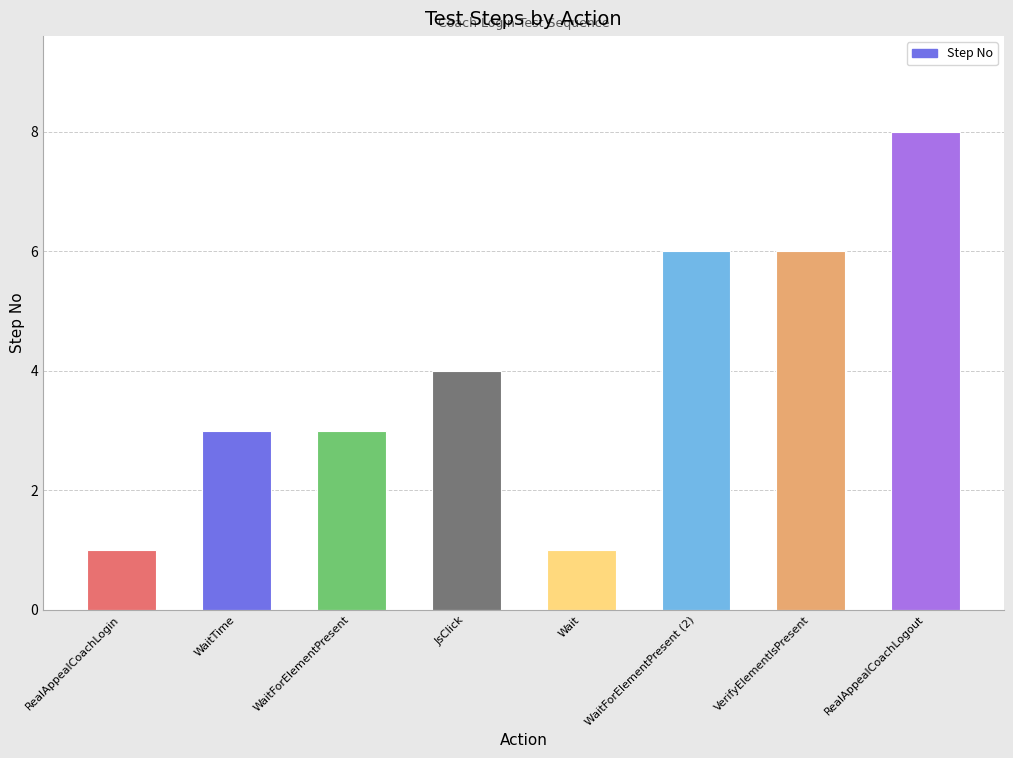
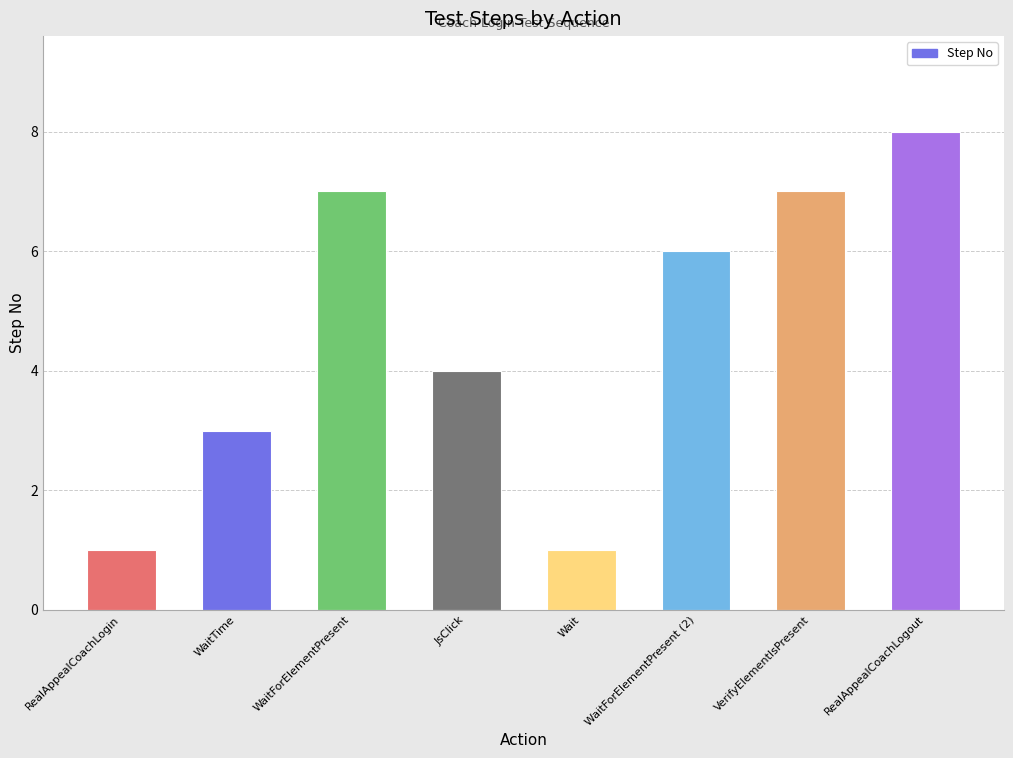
WaitForElementPresent: 3 -> 7
VerifyElementIsPresent: 6 -> 7
